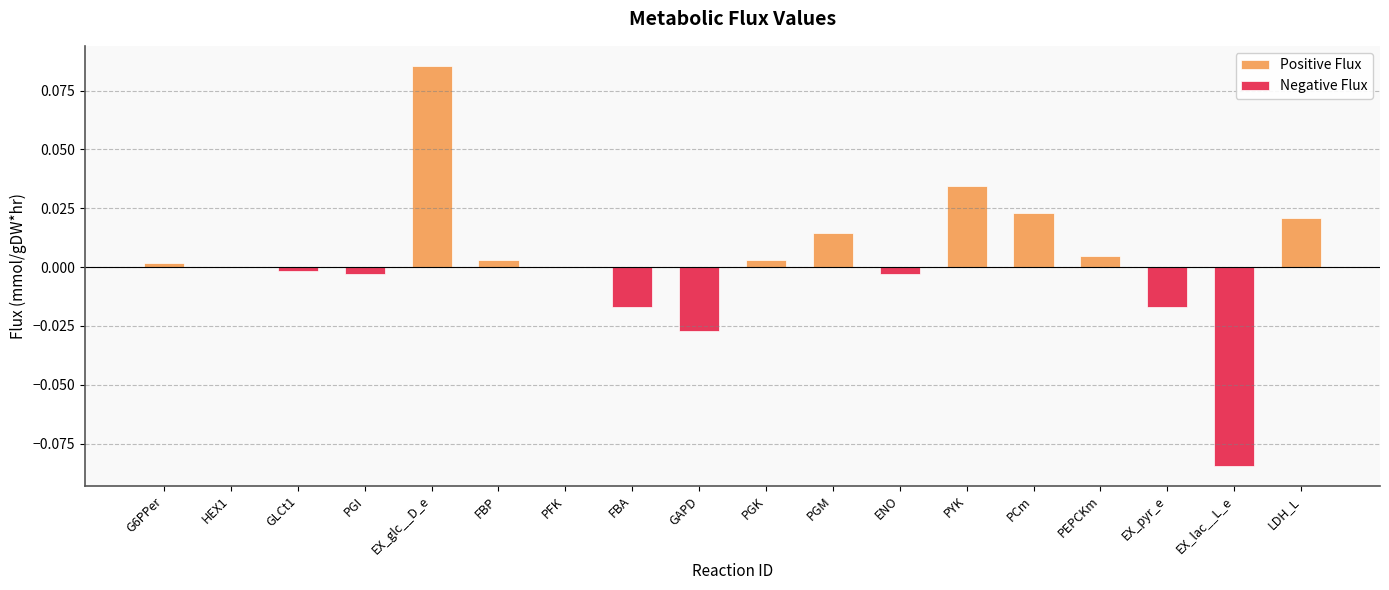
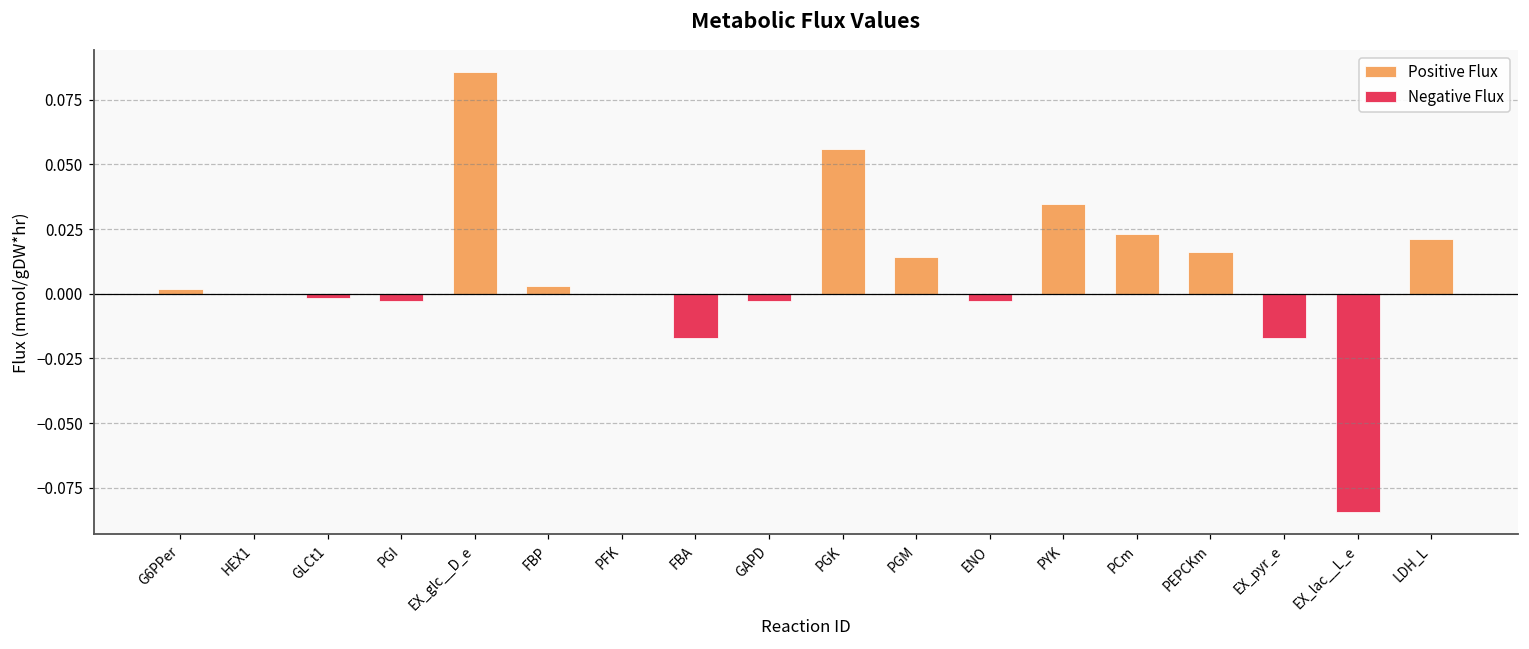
Negative Flux, GAPD: -0.027 -> -0.003
Positive Flux, PGK: 0.003 -> 0.056
Positive Flux, PEPCKm: 0.005 -> 0.016
